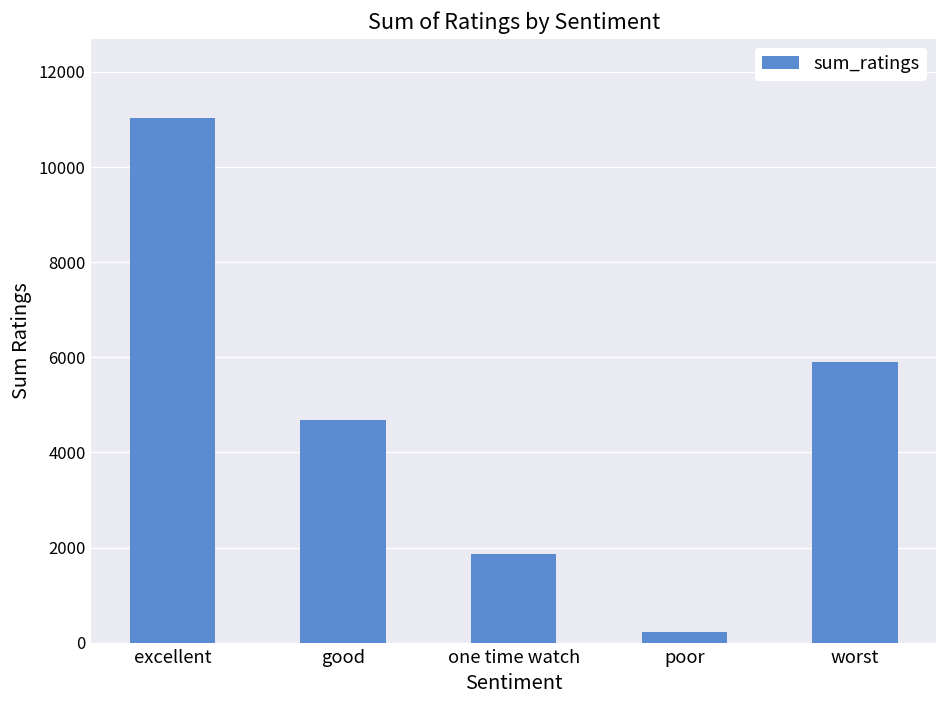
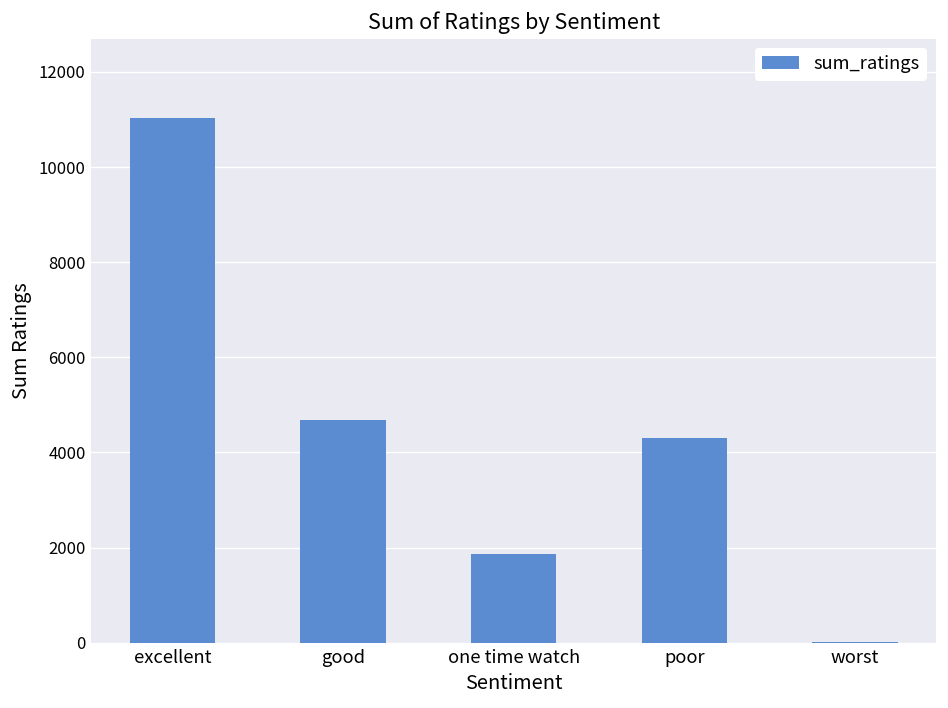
poor: 200 -> 4300
worst: 5900 -> 0
